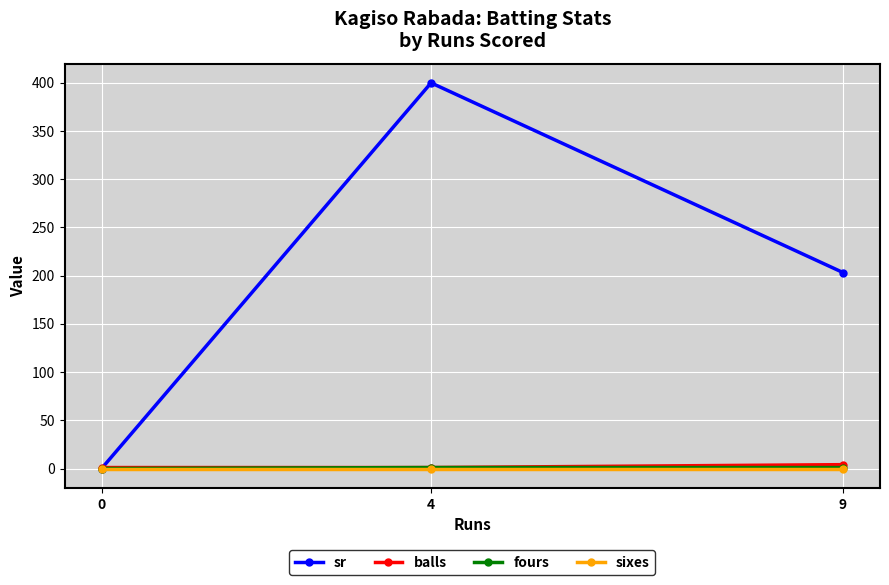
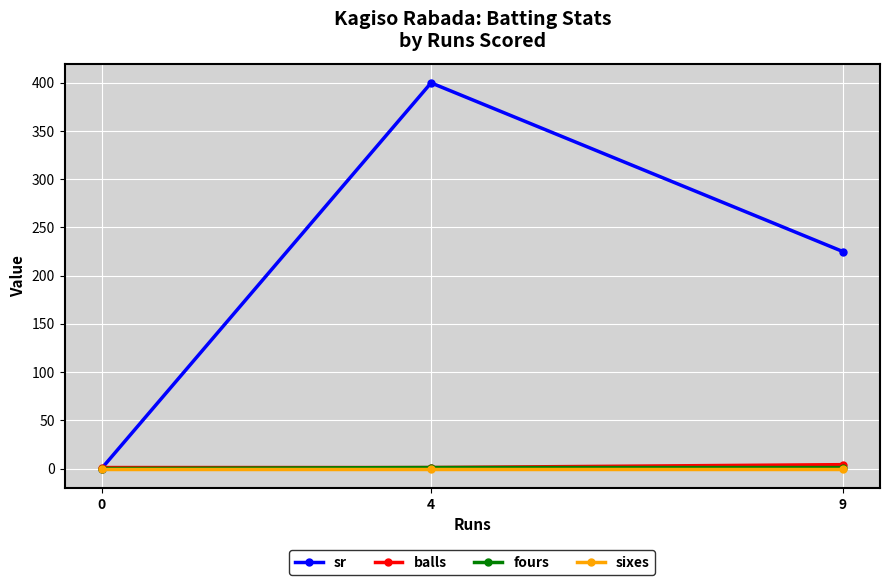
sr, 9: 200 -> 230
